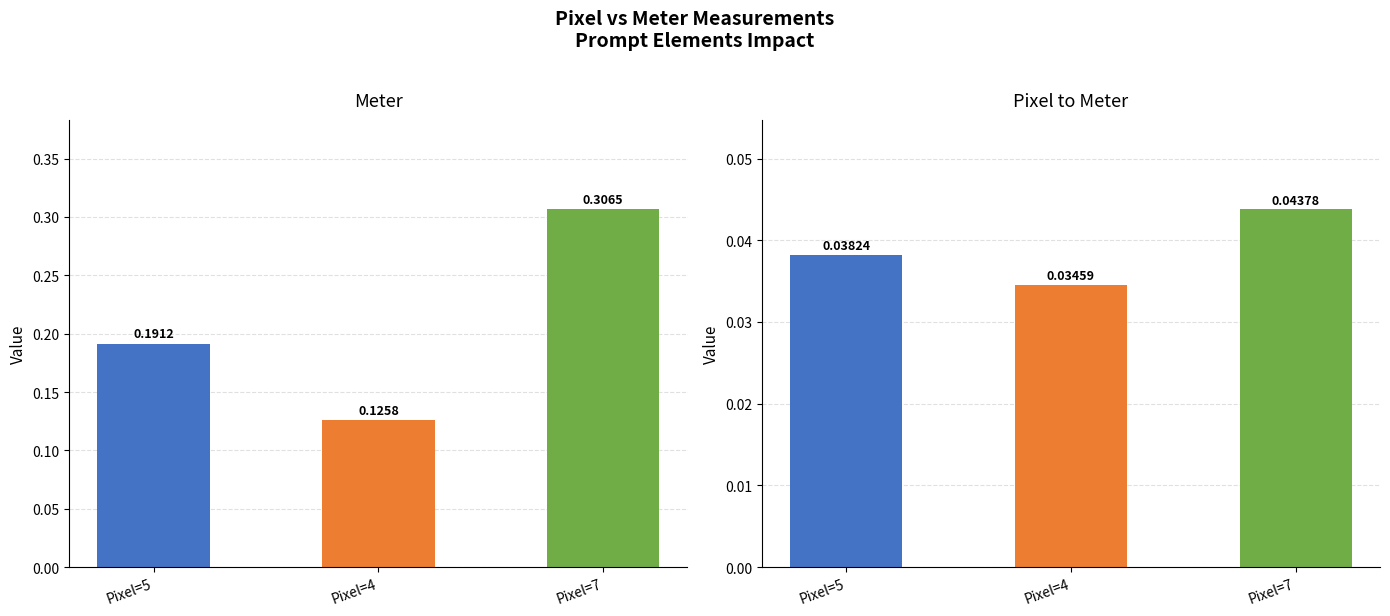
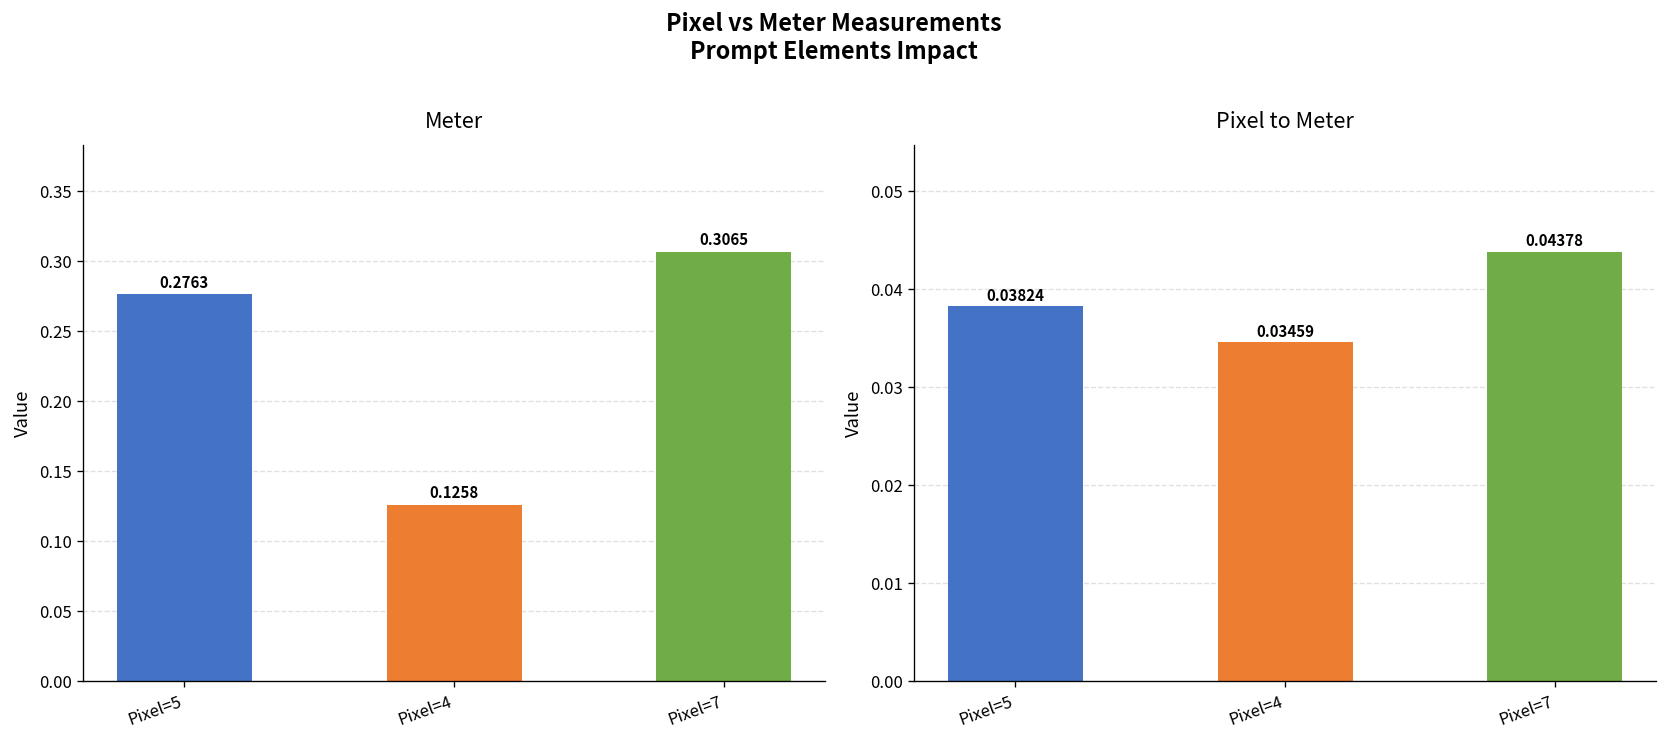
Meter, Pixel=5: 0.1912 -> 0.2763
